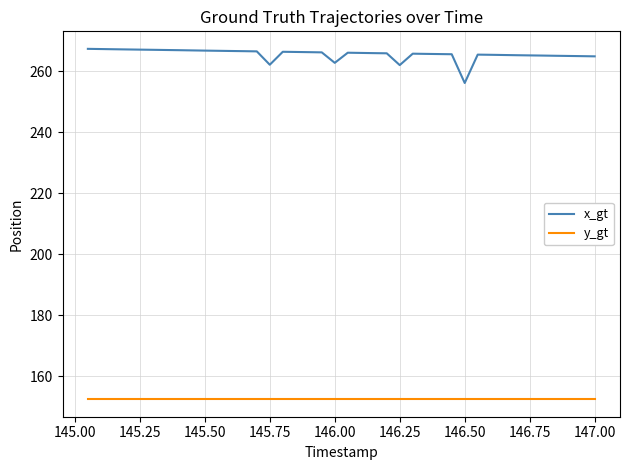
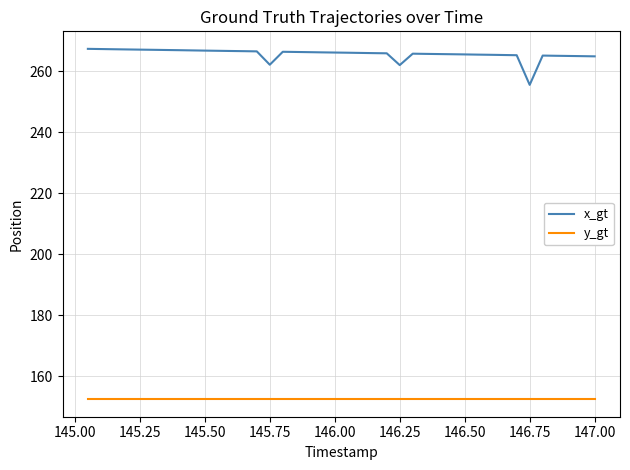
x_gt, 146.00: 263 -> 266
x_gt, 146.50: 256 -> 266
x_gt, 146.75: 265 -> 256
